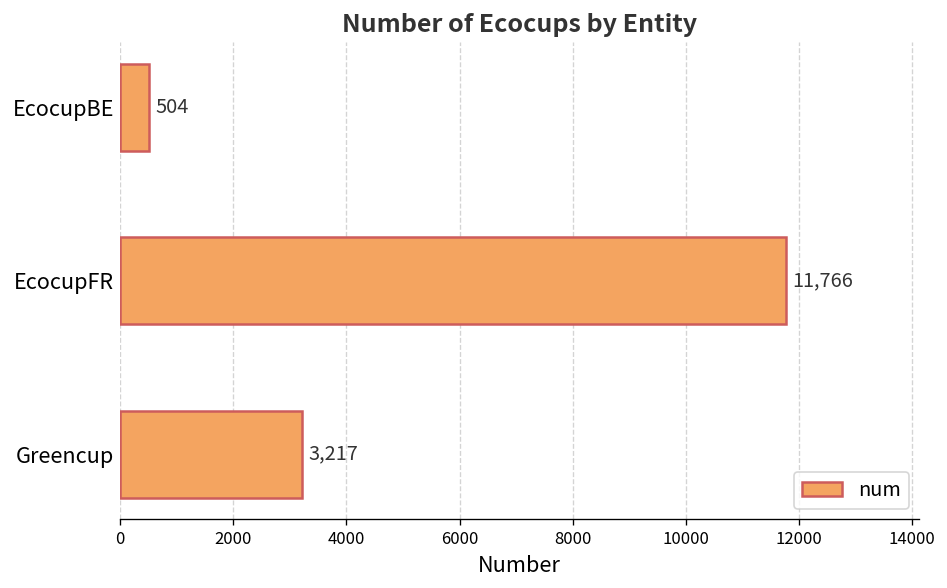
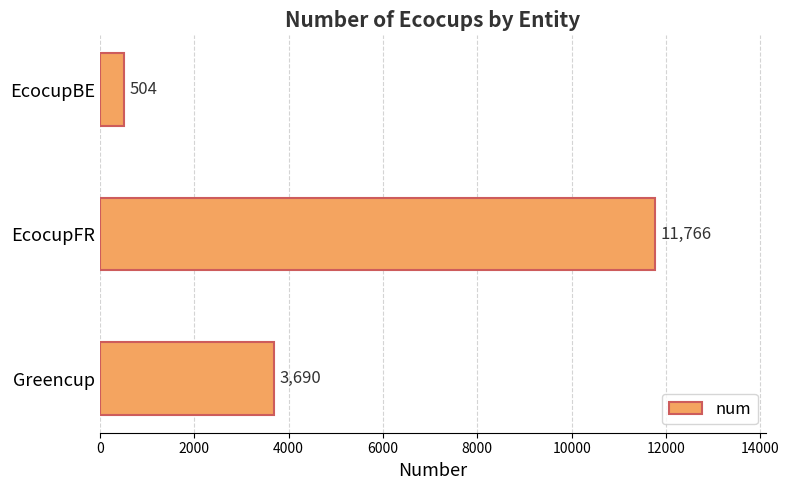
Greencup: 3,217 -> 3,690
